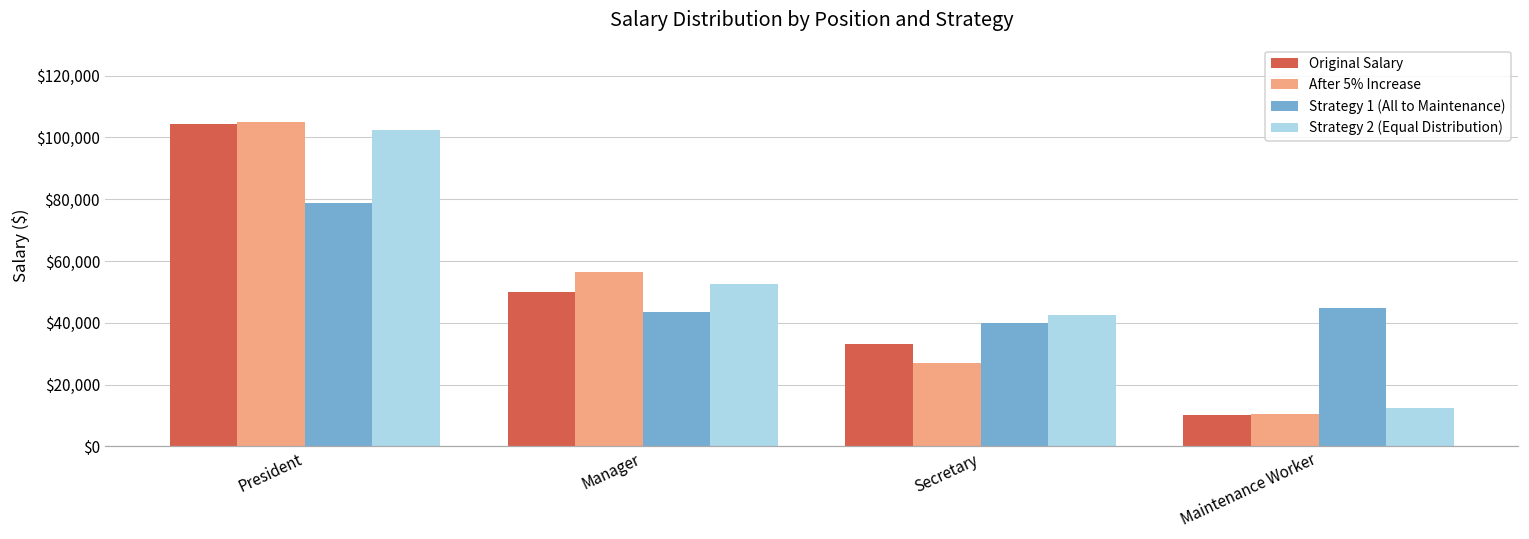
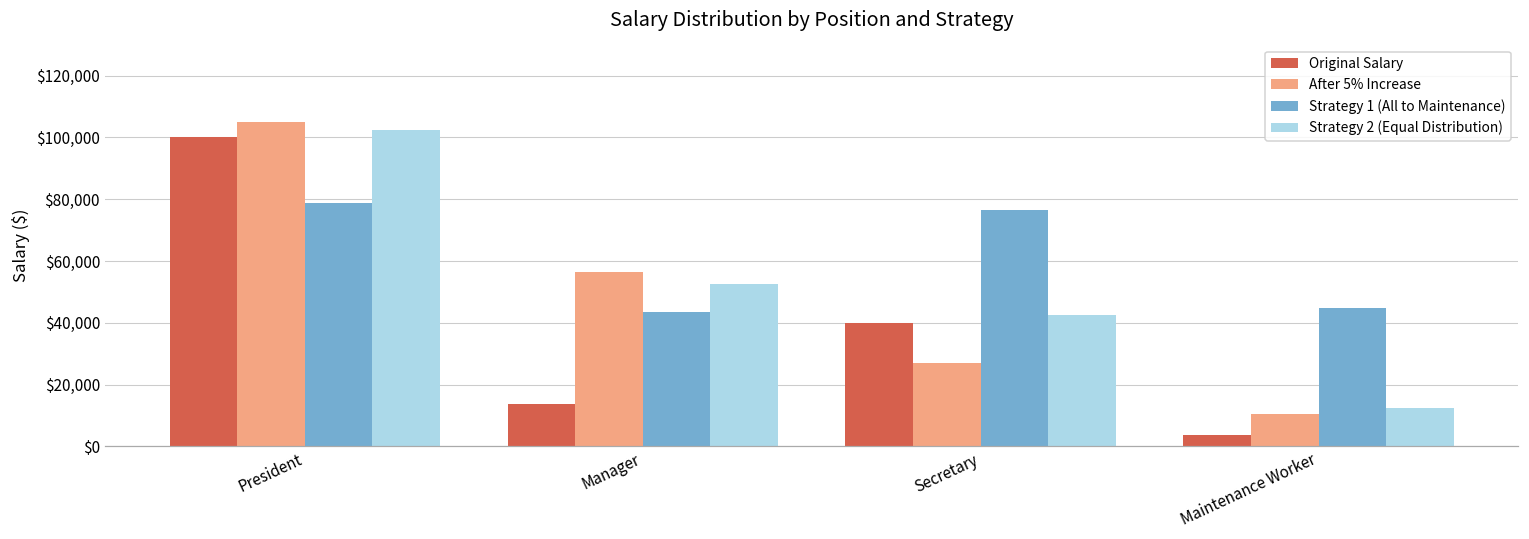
Original Salary, President: $104,000 -> $100,000
Original Salary, Manager: $50,000 -> $14,000
Original Salary, Secretary: $33,000 -> $40,000
Strategy 1 (All to Maintenance), Secretary: $40,000 -> $77,000
Original Salary, Maintenance Worker: $10,000 -> $4,000
